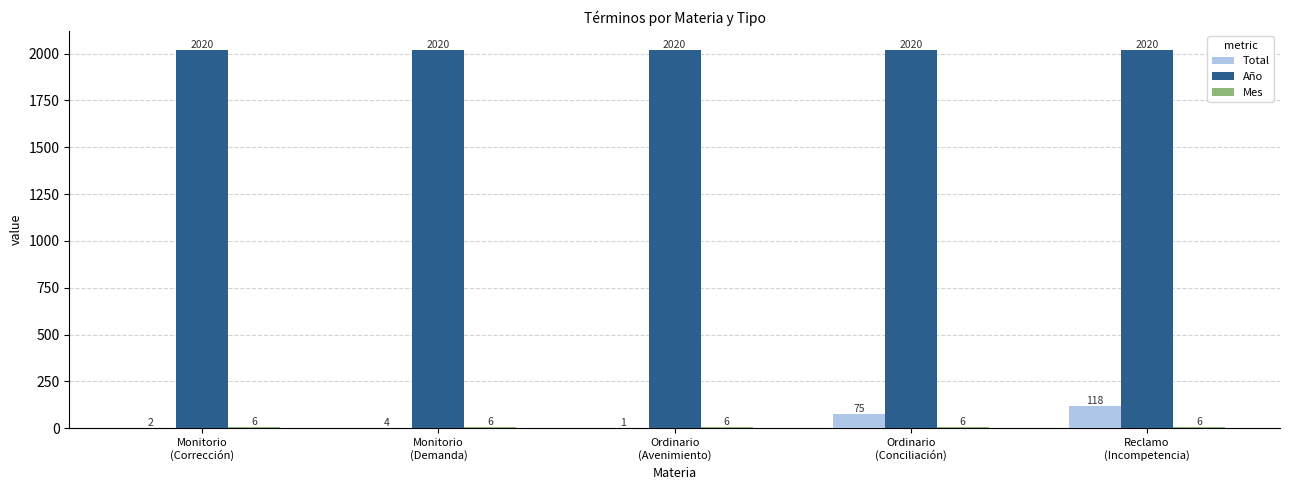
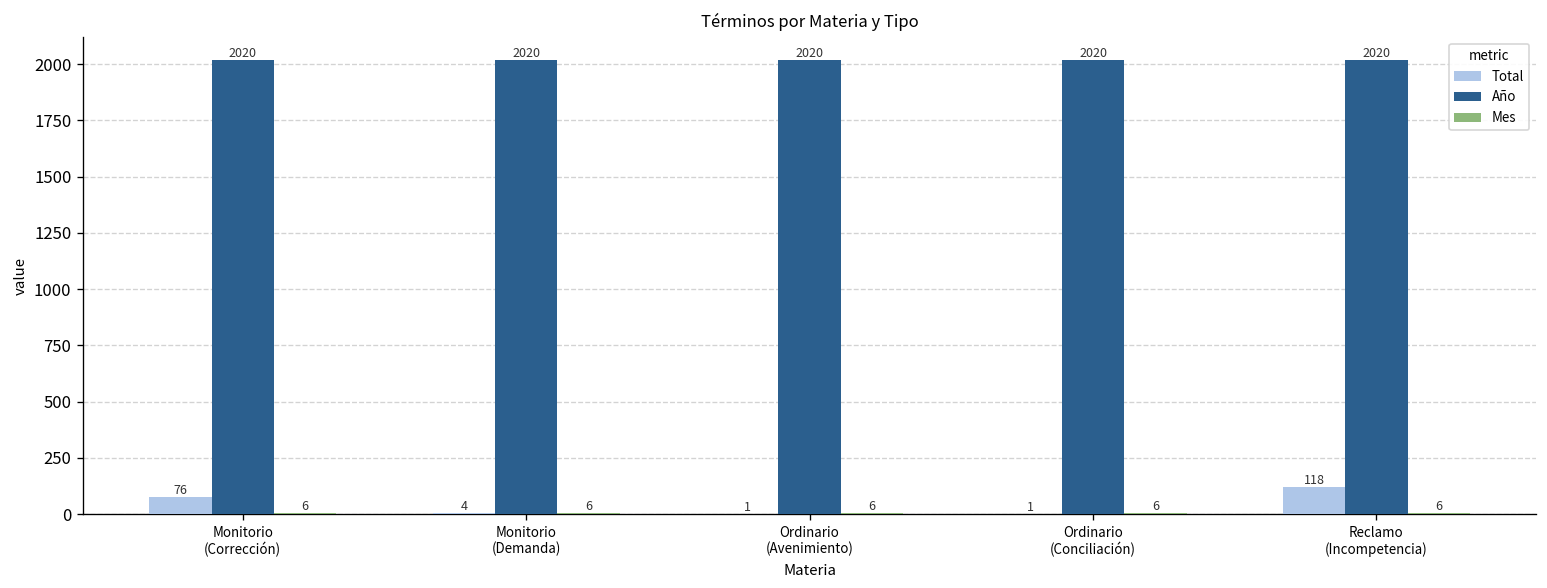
Total, Monitorio (Corrección): 2 -> 76
Total, Ordinario (Conciliación): 75 -> 1
